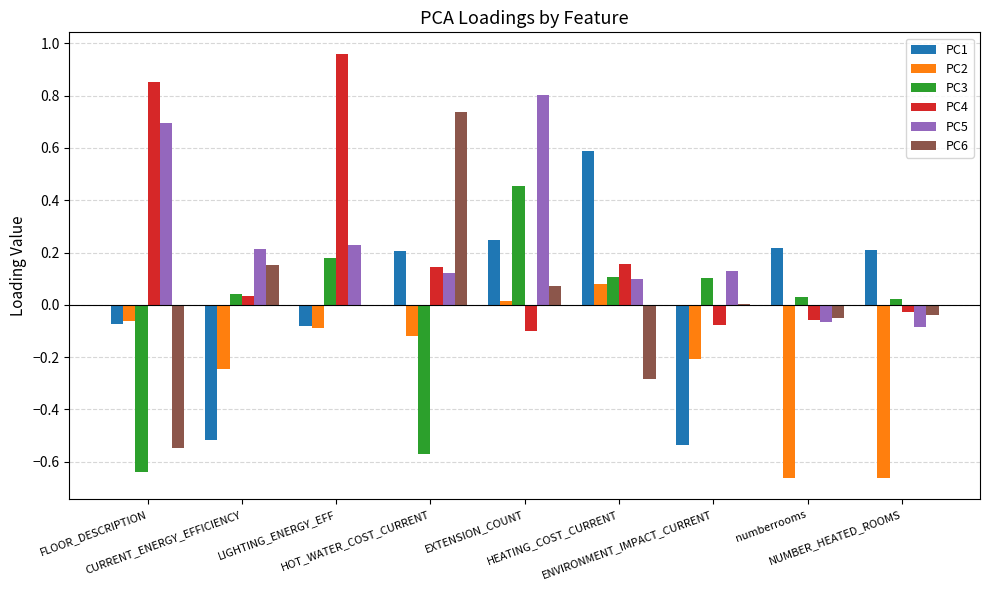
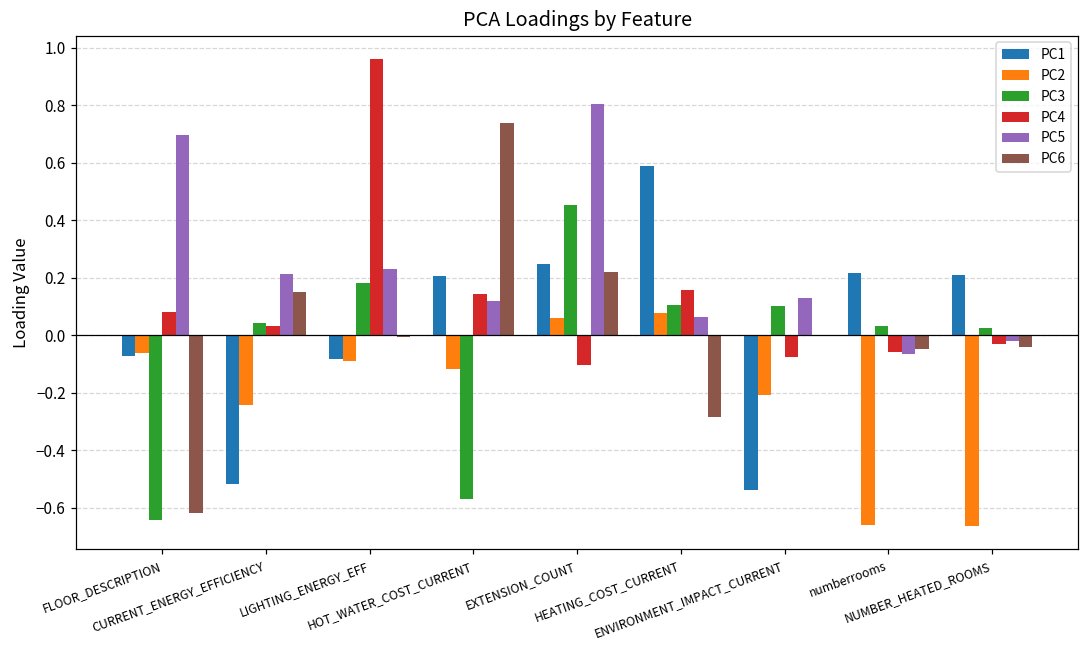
PC4, FLOOR_DESCRIPTION: 0.85 -> 0.08
PC6, FLOOR_DESCRIPTION: -0.55 -> -0.62
PC2, EXTENSION_COUNT: 0.01 -> 0.06
PC6, EXTENSION_COUNT: 0.07 -> 0.22
PC5, HEATING_COST_CURRENT: 0.10 -> 0.06
PC5, NUMBER_HEATED_ROOMS: -0.08 -> -0.02
